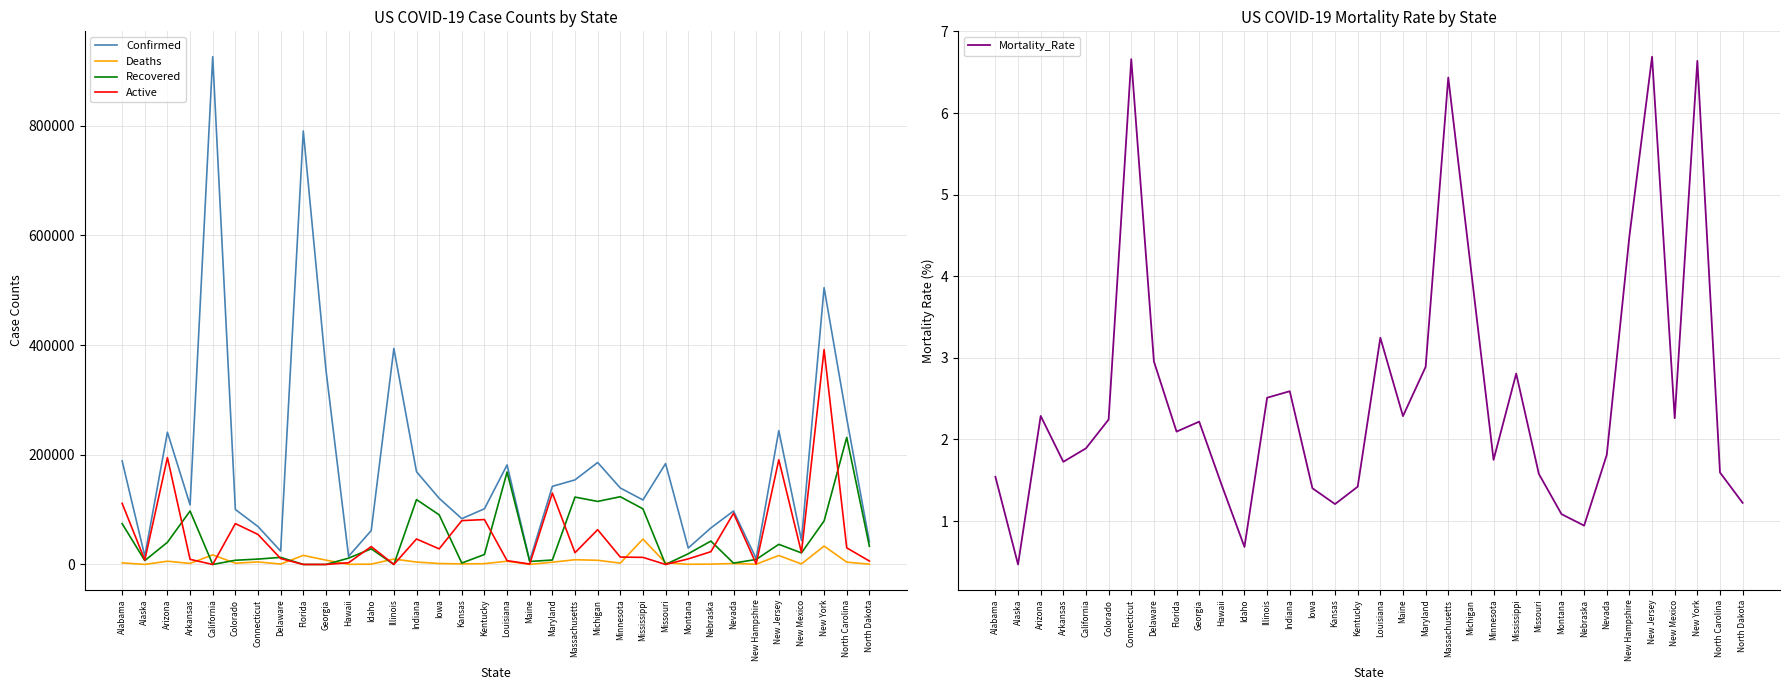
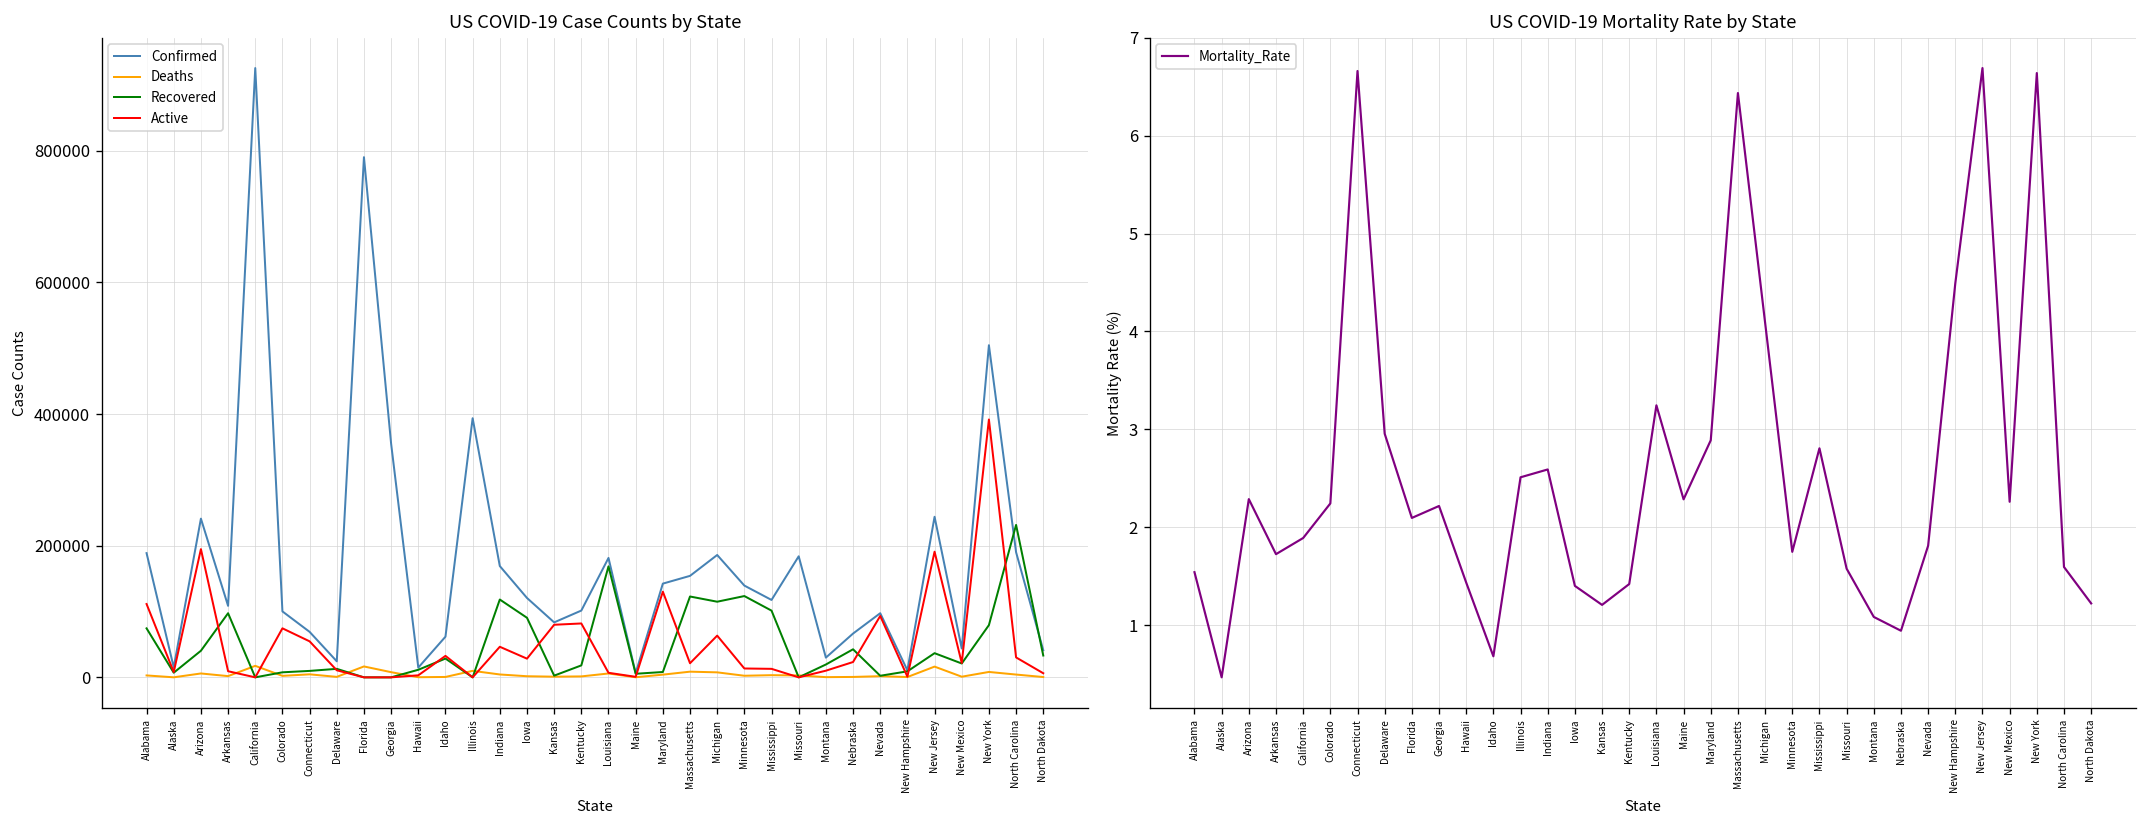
US COVID-19 Case Counts by State, Deaths, Mississippi: 50000 -> 0
US COVID-19 Case Counts by State, Deaths, New York: 30000 -> 10000
US COVID-19 Case Counts by State, Confirmed, North Carolina: 270000 -> 190000
